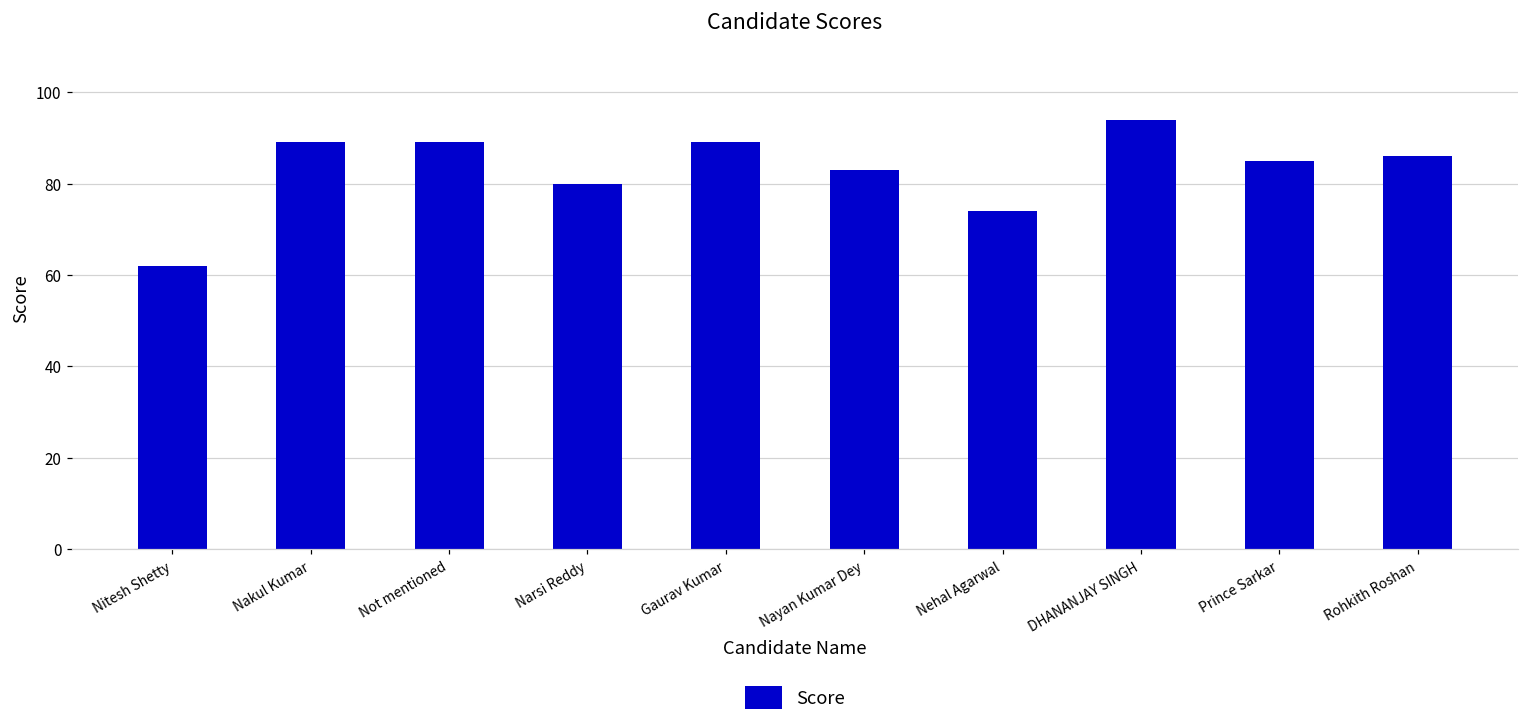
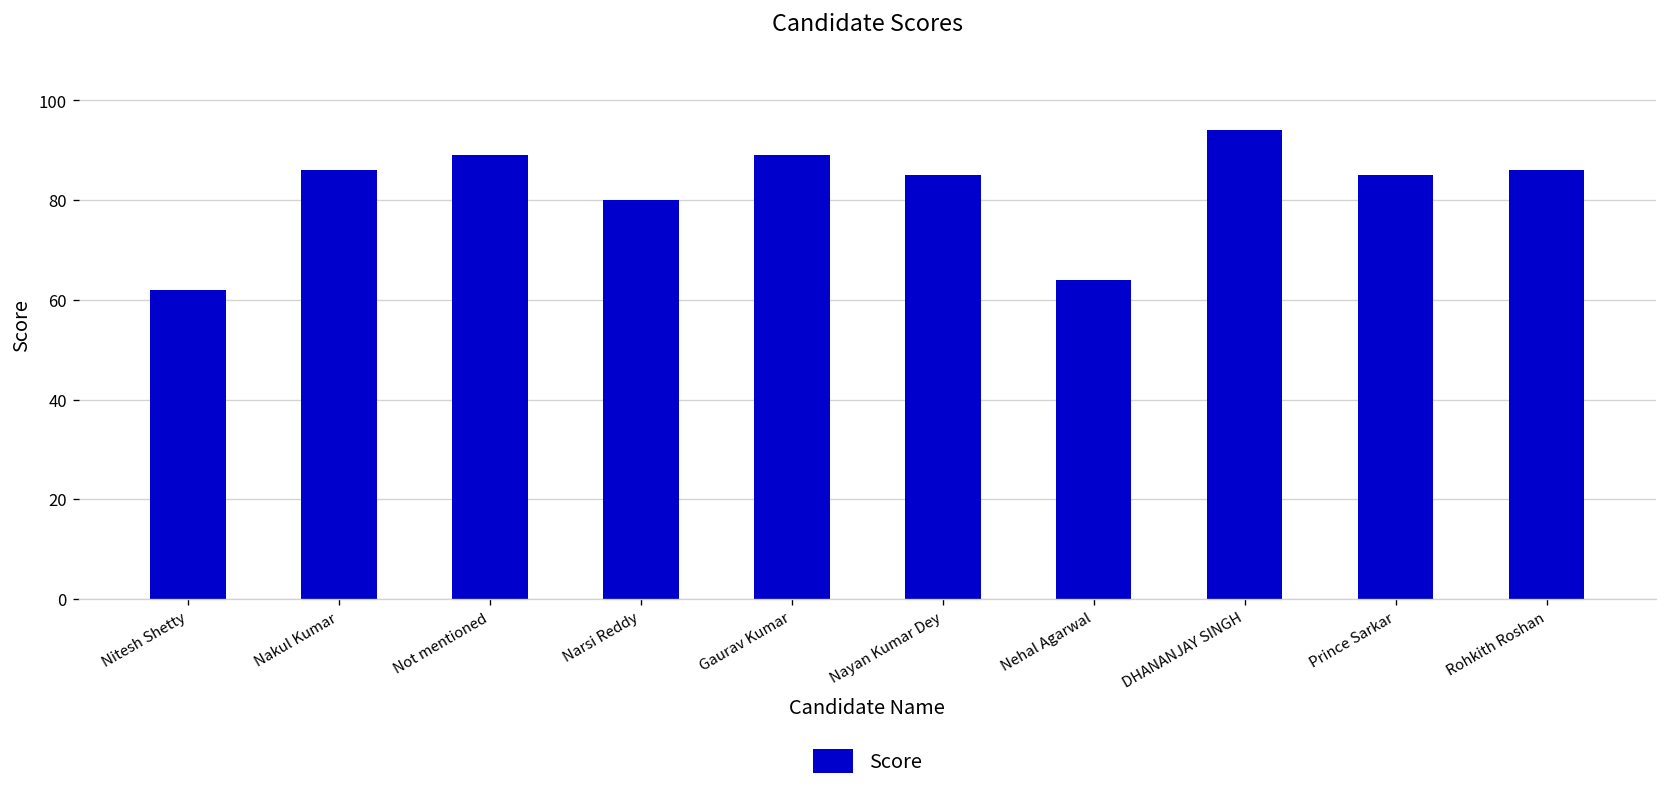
Nakul Kumar: 89 -> 86
Nayan Kumar Dey: 83 -> 85
Nehal Agarwal: 74 -> 64
